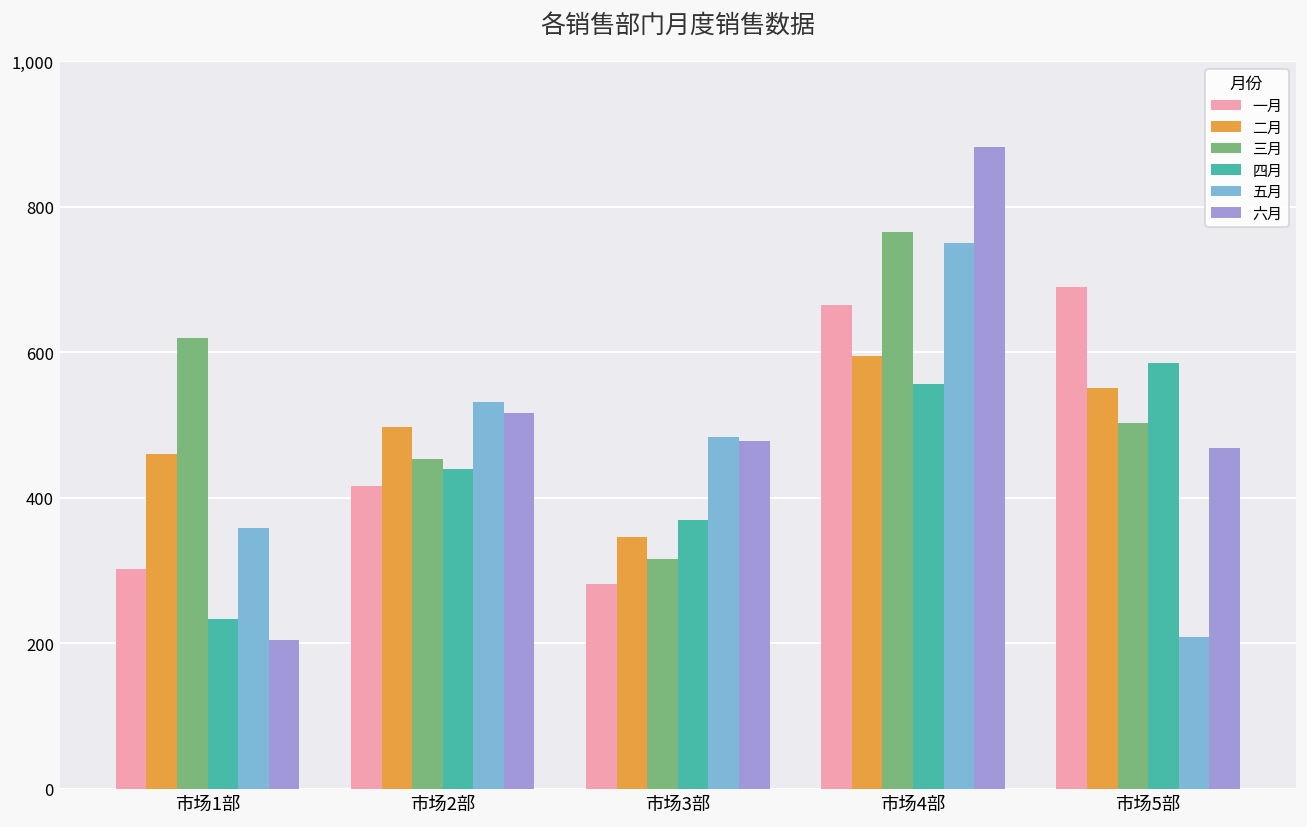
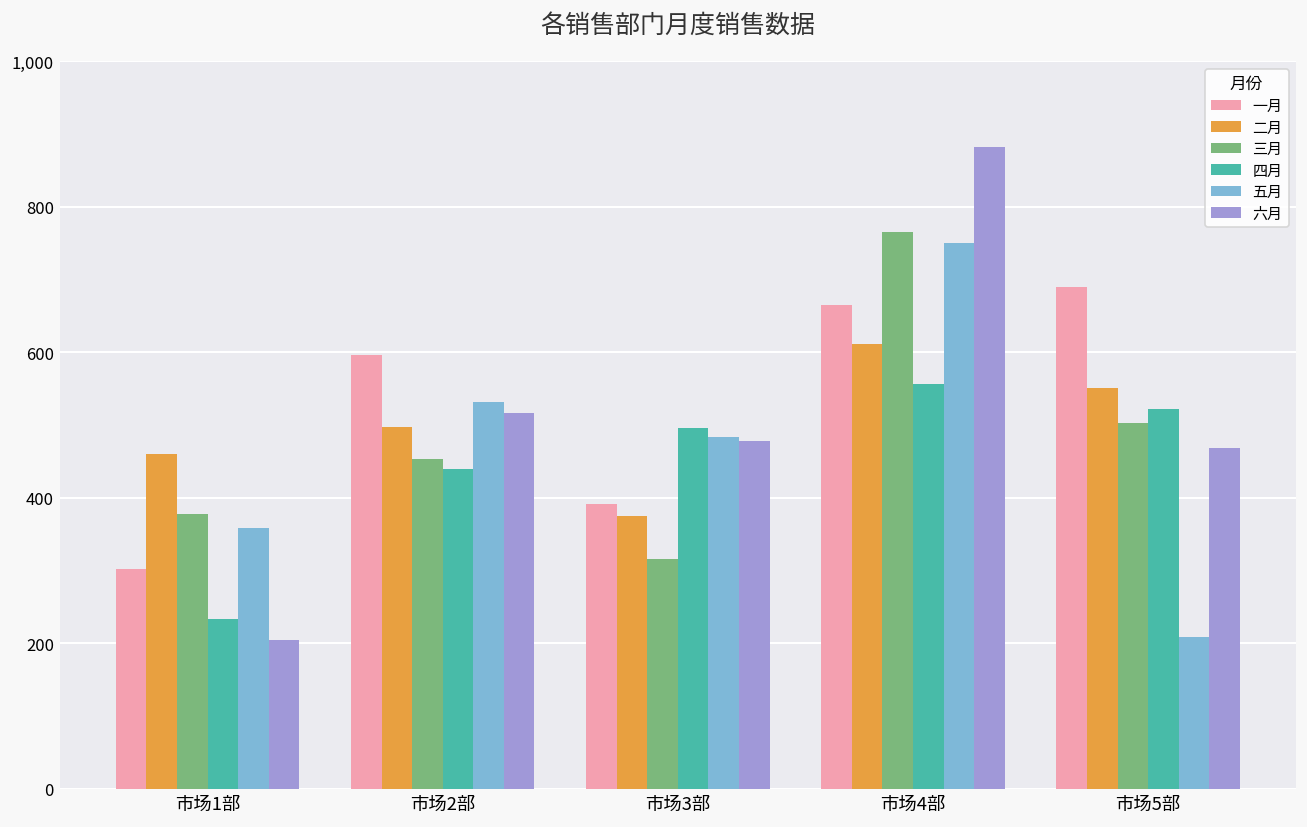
三月, 市场1部: 620 -> 380
一月, 市场2部: 420 -> 600
一月, 市场3部: 280 -> 390
二月, 市场3部: 350 -> 380
四月, 市场3部: 370 -> 500
二月, 市场4部: 600 -> 610
四月, 市场5部: 590 -> 520
